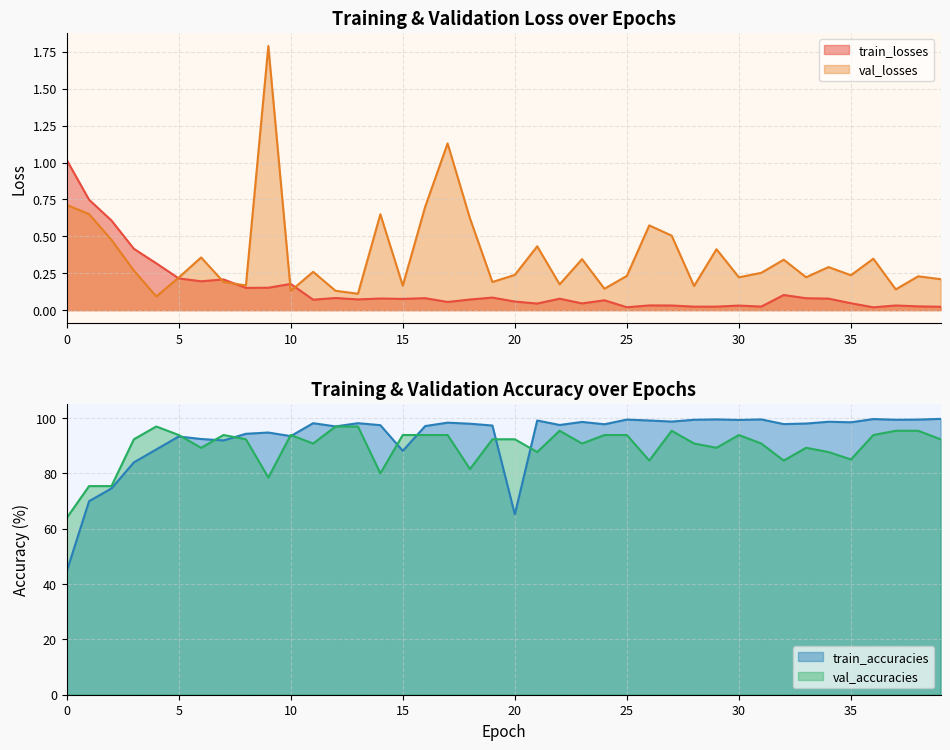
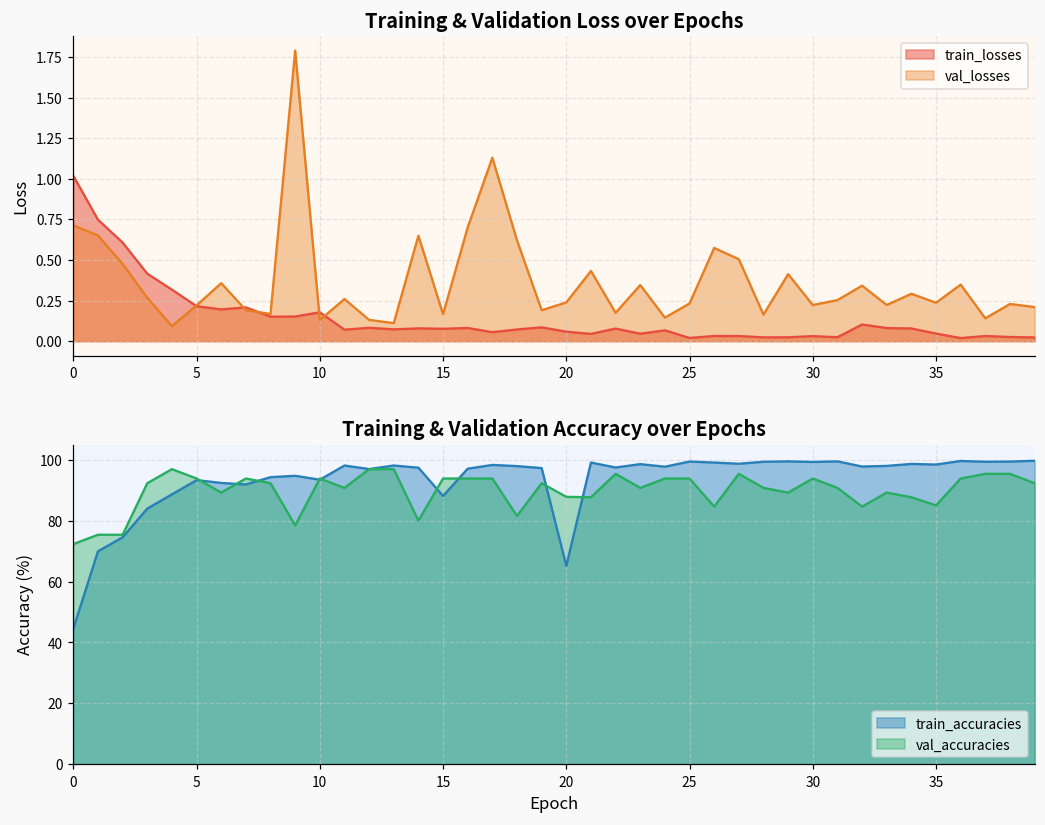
Training & Validation Accuracy over Epochs, val_accuracies, 0: 64 -> 72
Training & Validation Accuracy over Epochs, val_accuracies, 20: 92 -> 88
